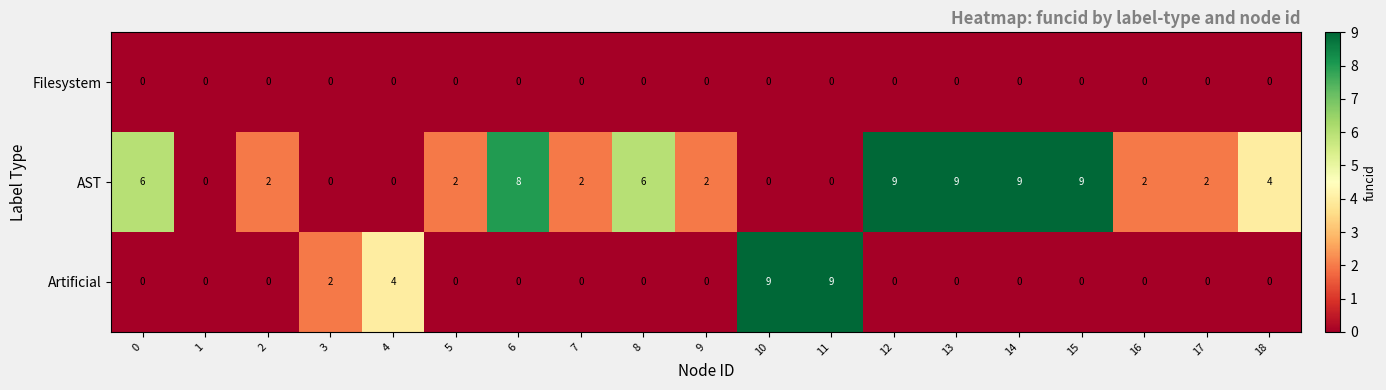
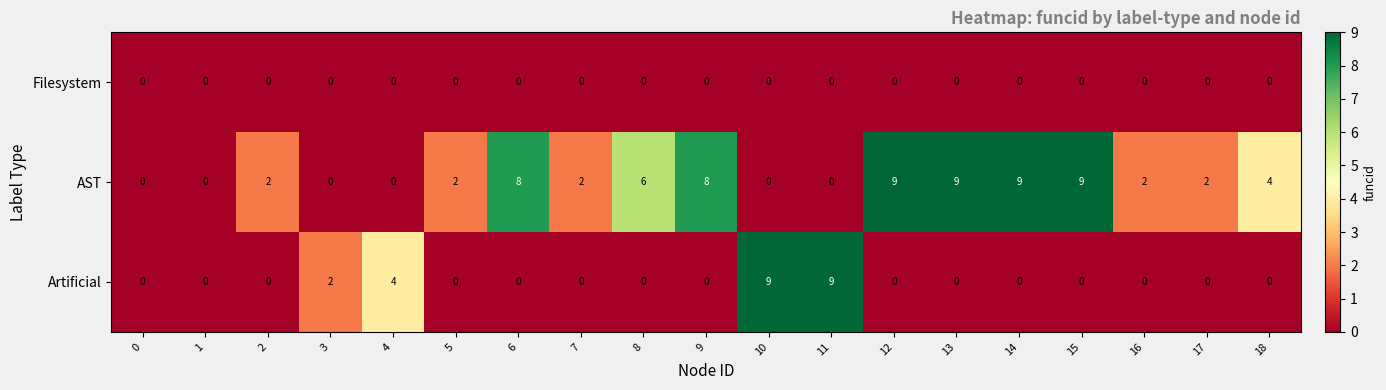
AST, 0: 6 -> 0
AST, 9: 2 -> 8
